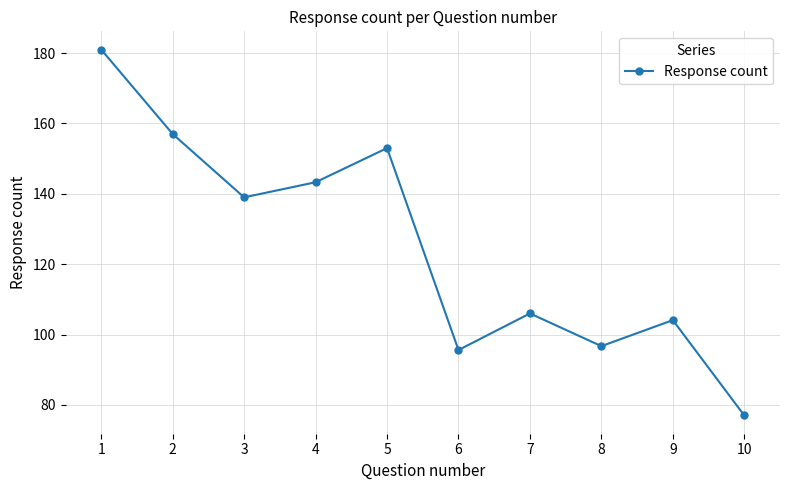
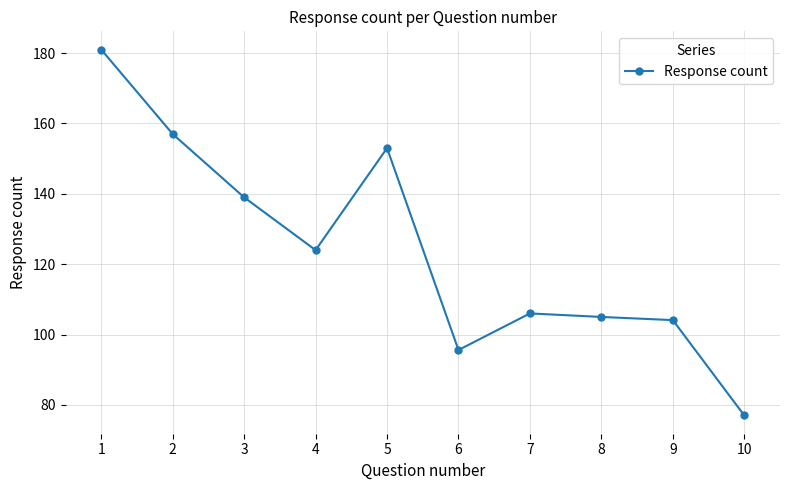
4: 143 -> 124
8: 97 -> 105
